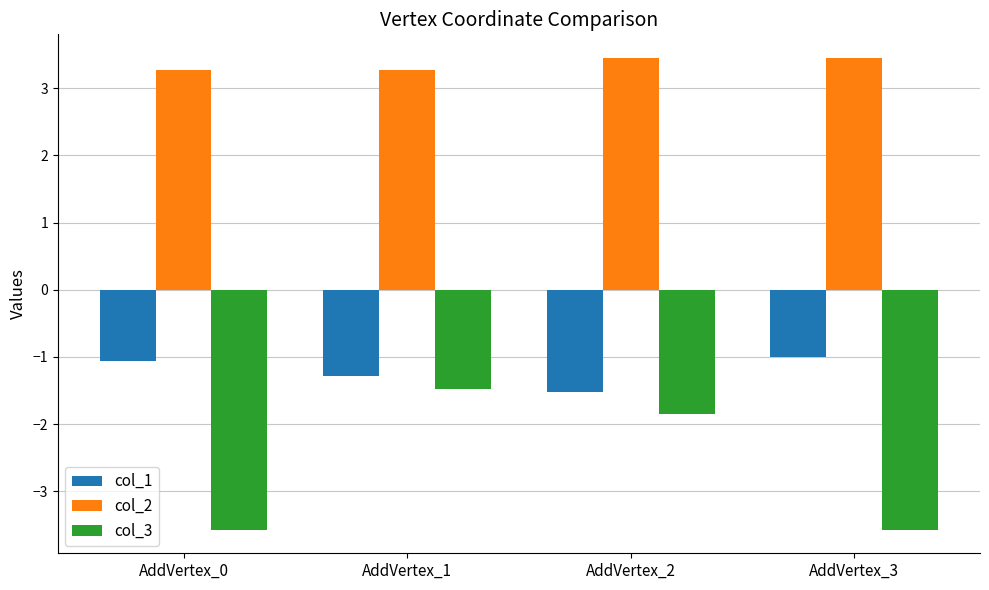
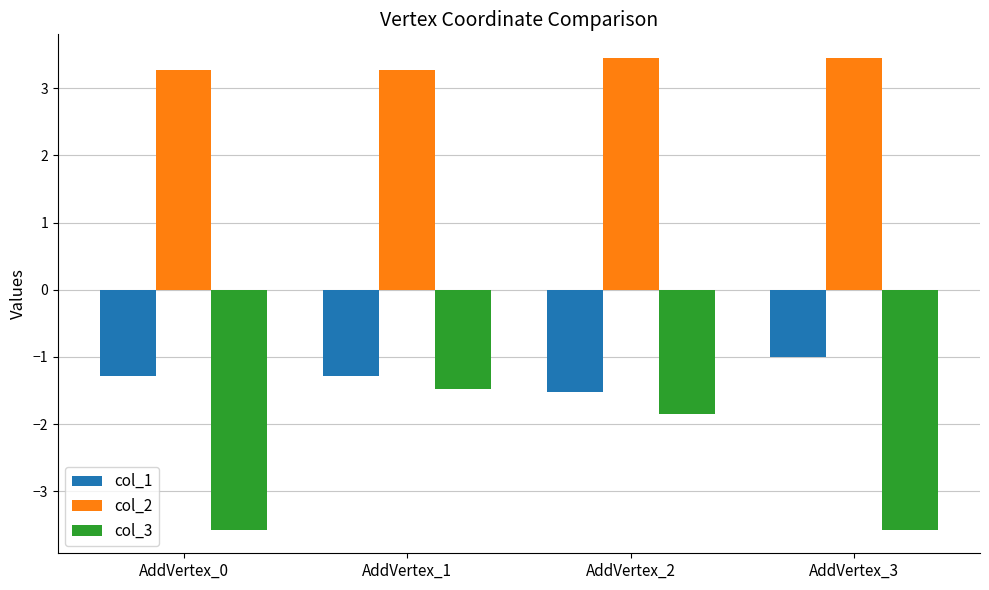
col_1, AddVertex_0: -1.1 -> -1.3
